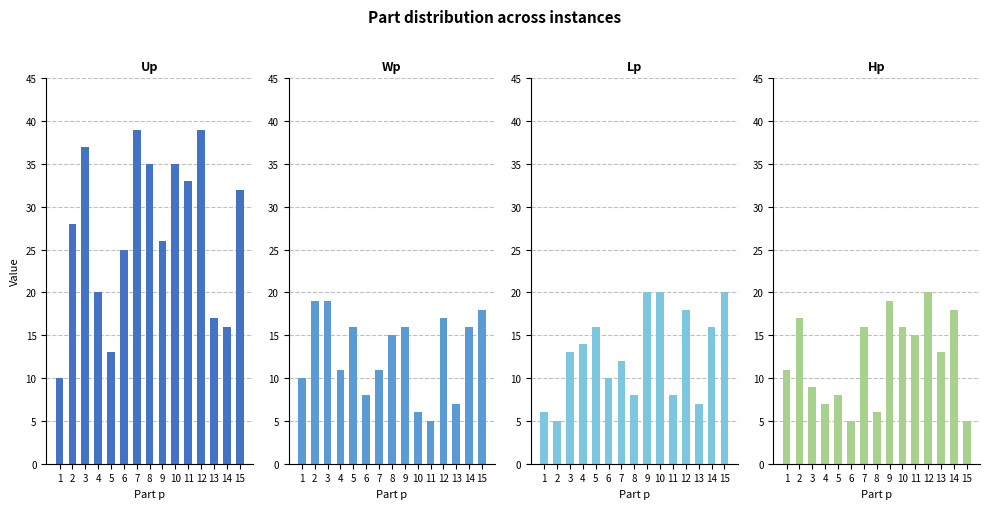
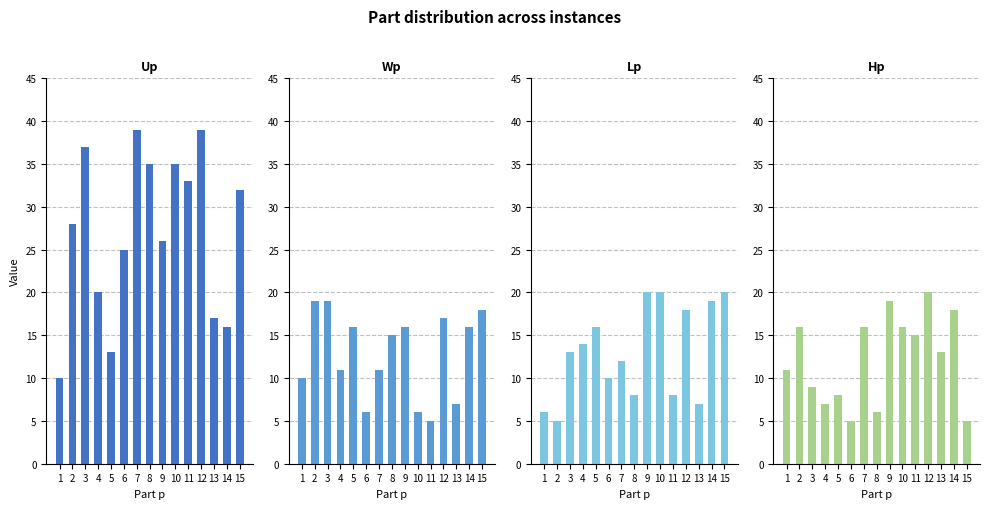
Wp, 6: 8 -> 6
Lp, 14: 16 -> 19
Hp, 2: 17 -> 16
